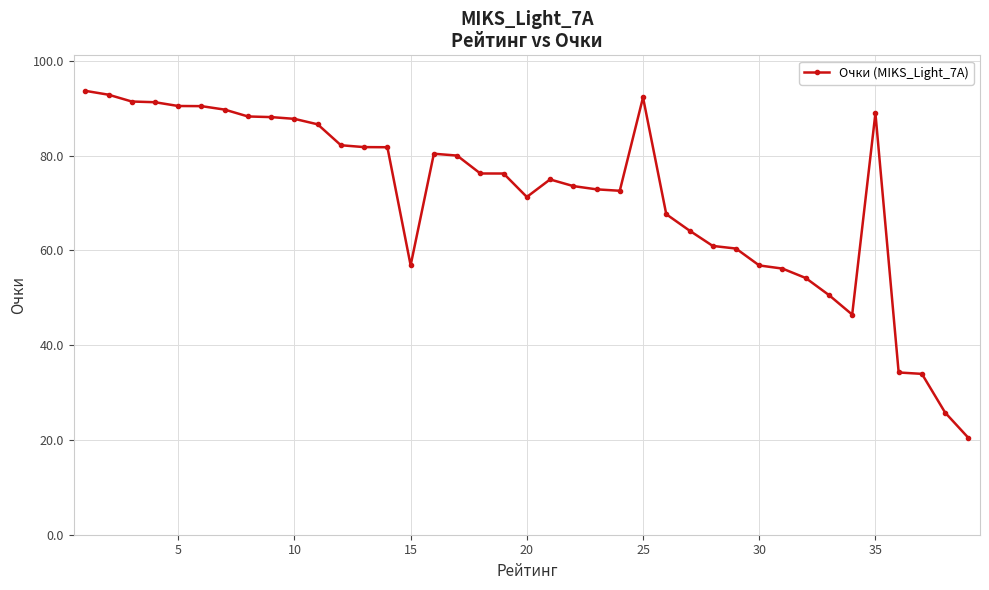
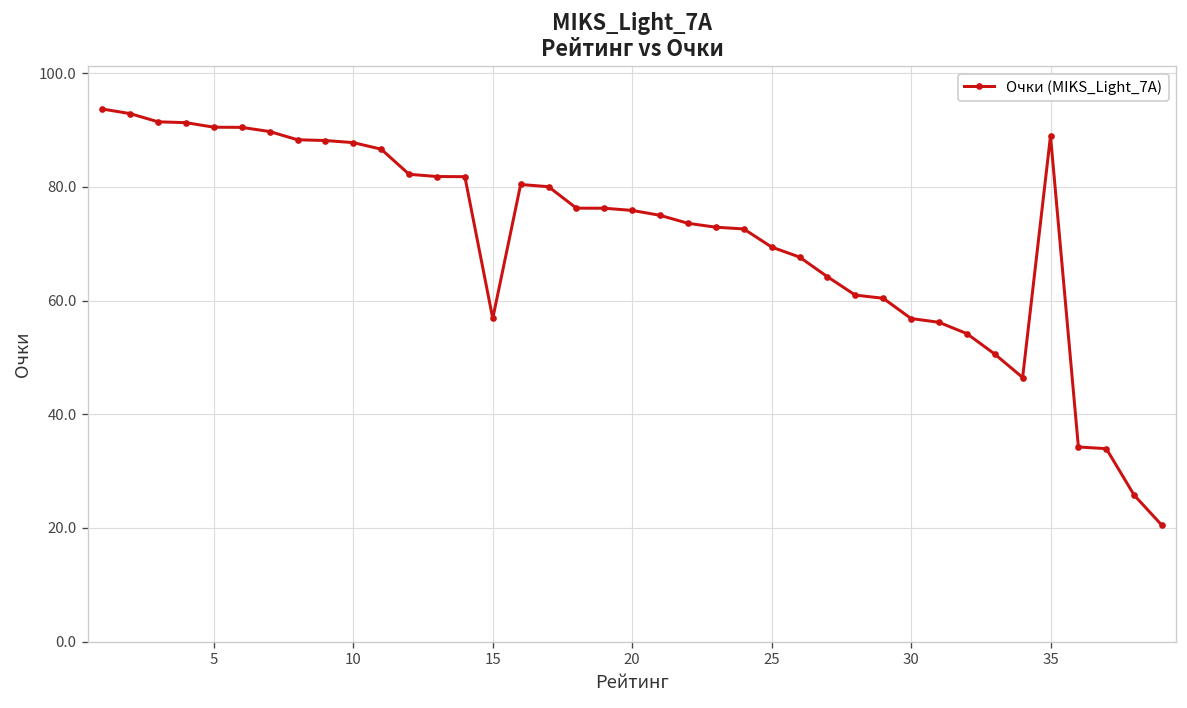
20: 71 -> 76
25: 92 -> 69
